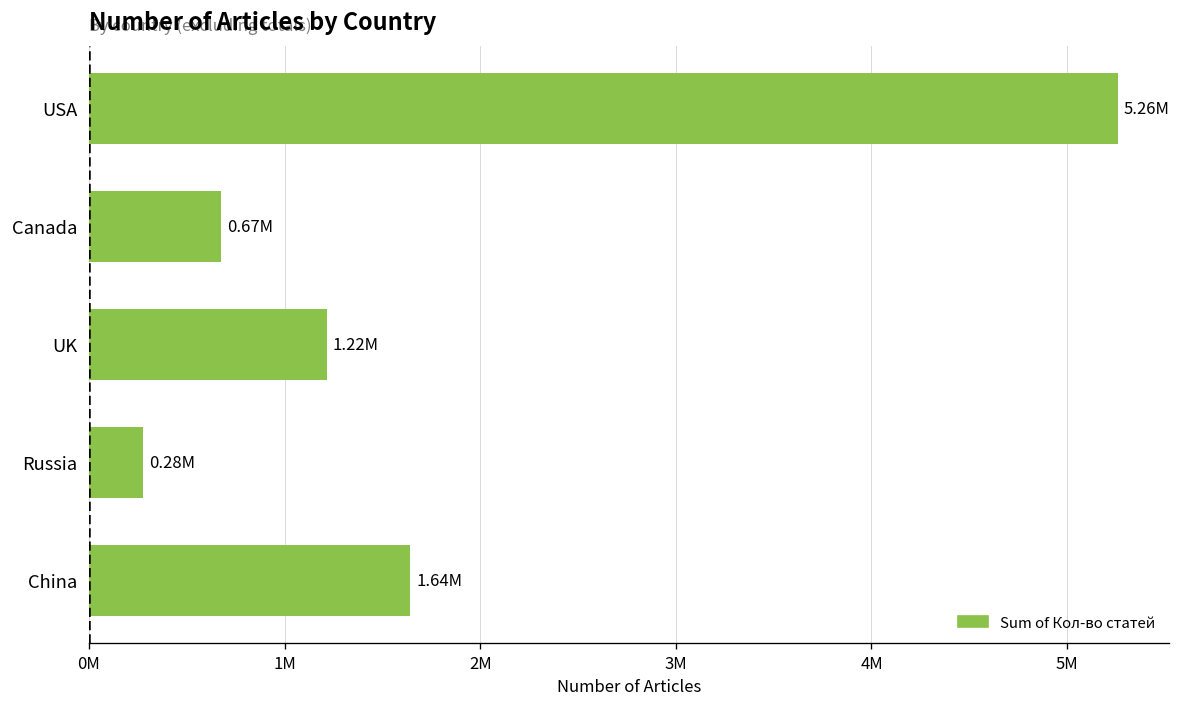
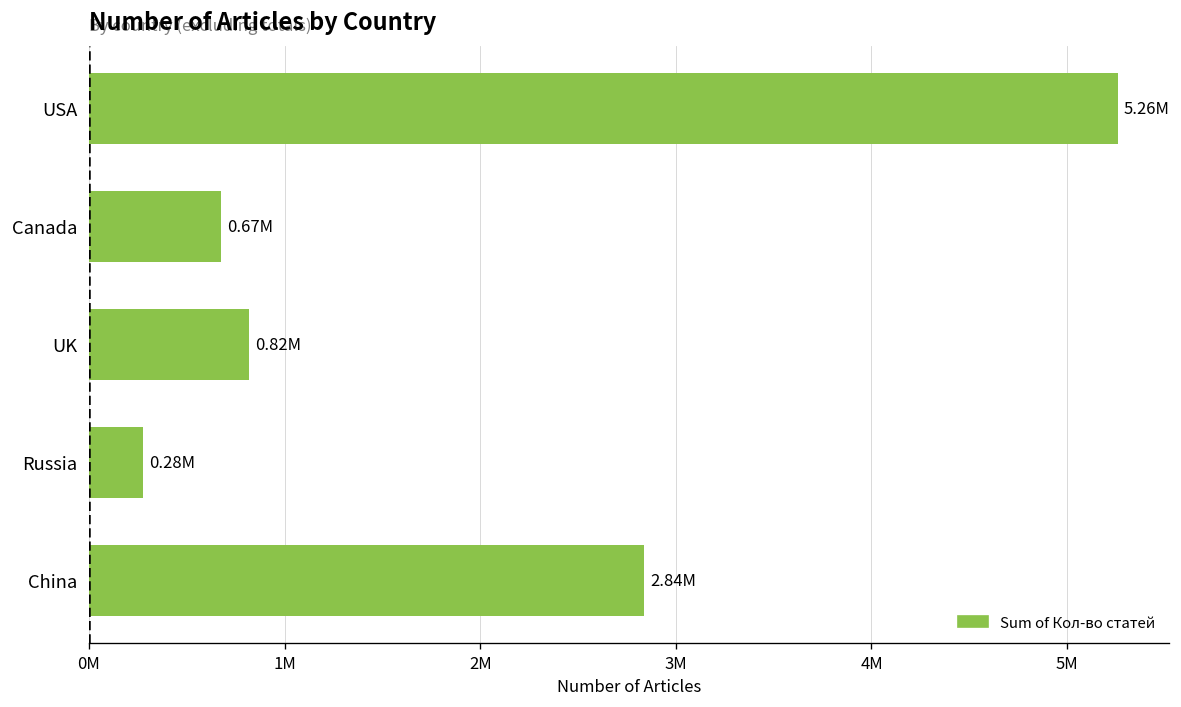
UK: 1.22M -> 0.82M
China: 1.64M -> 2.84M
